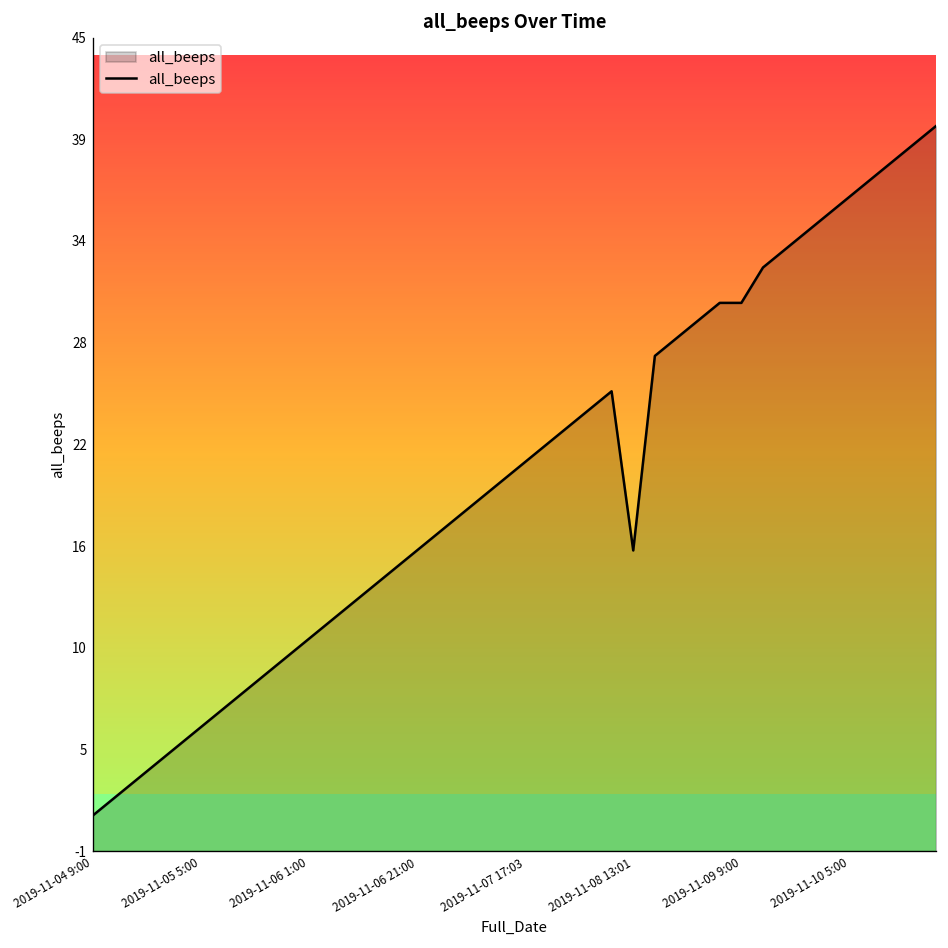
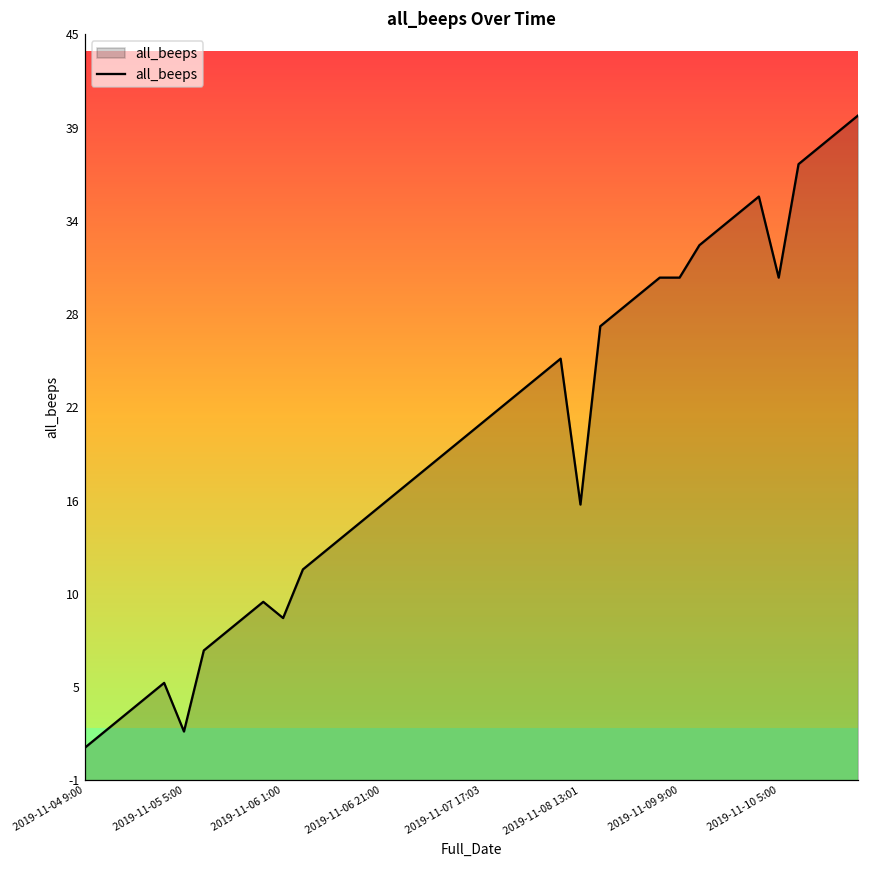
2019-11-05 5:00: 6 -> 2
2019-11-06 1:00: 11 -> 9
2019-11-10 5:00: 36 -> 30
